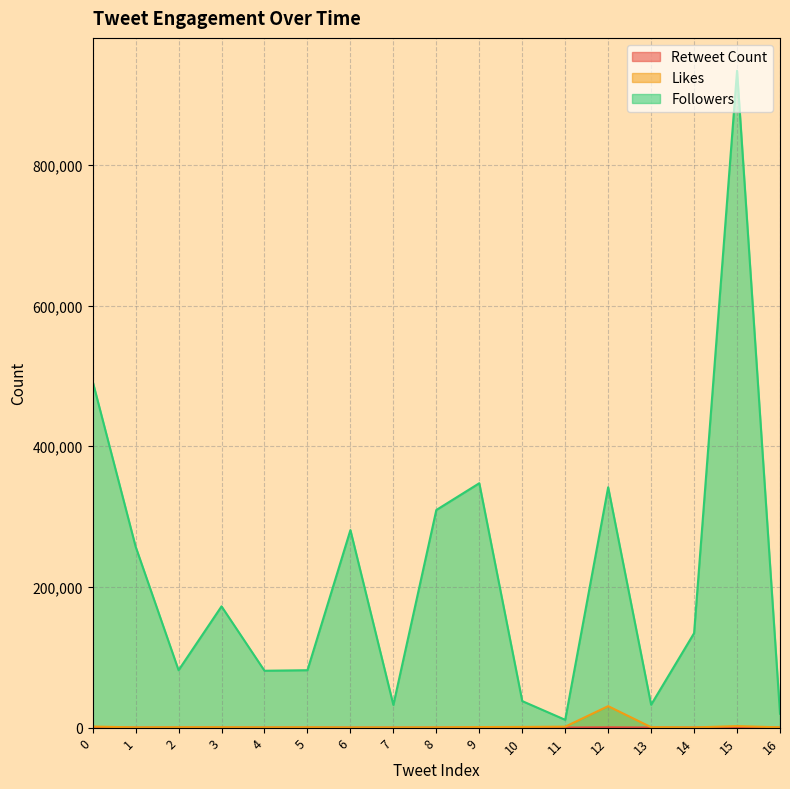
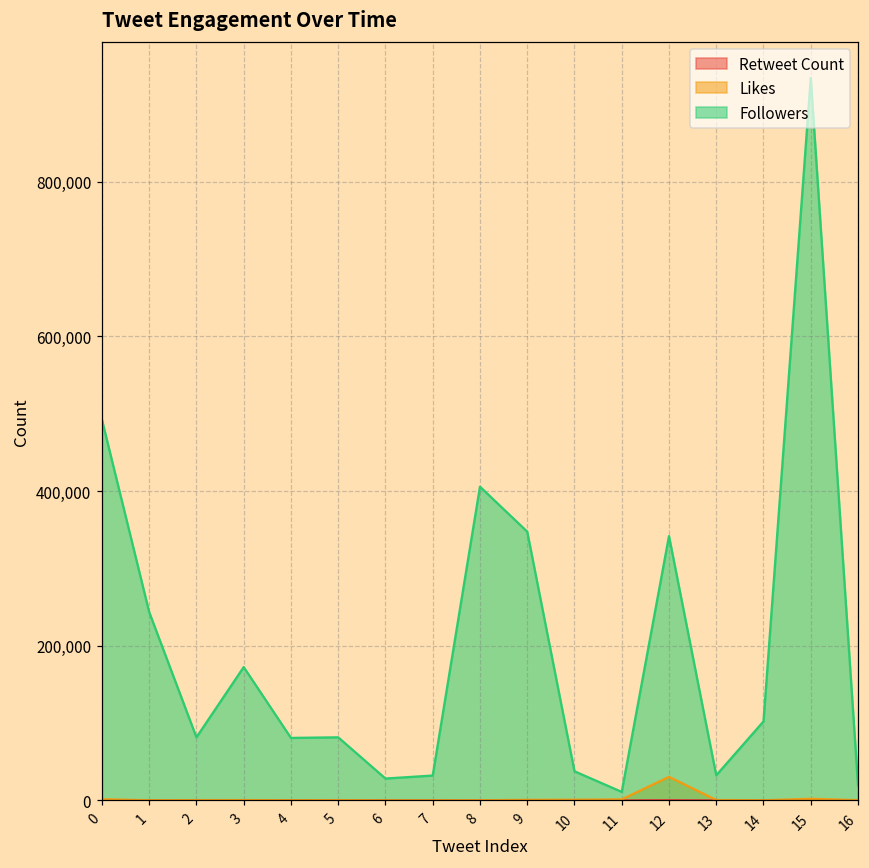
Followers, 1: 260,000 -> 240,000
Followers, 6: 280,000 -> 30,000
Followers, 8: 310,000 -> 410,000
Followers, 14: 130,000 -> 100,000
